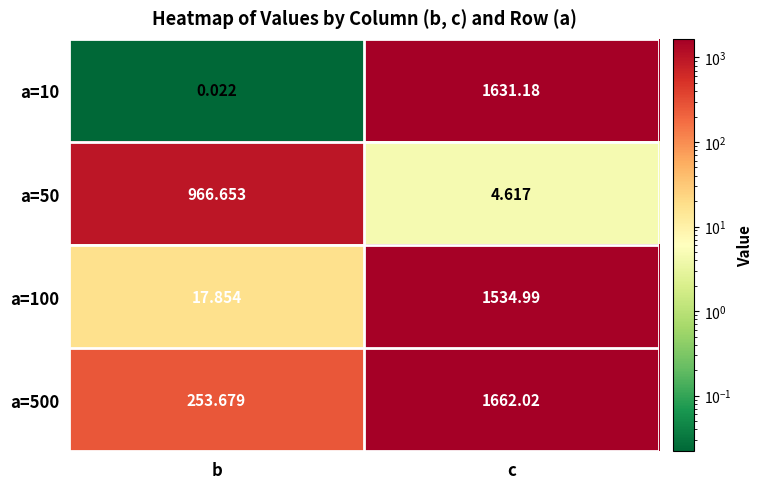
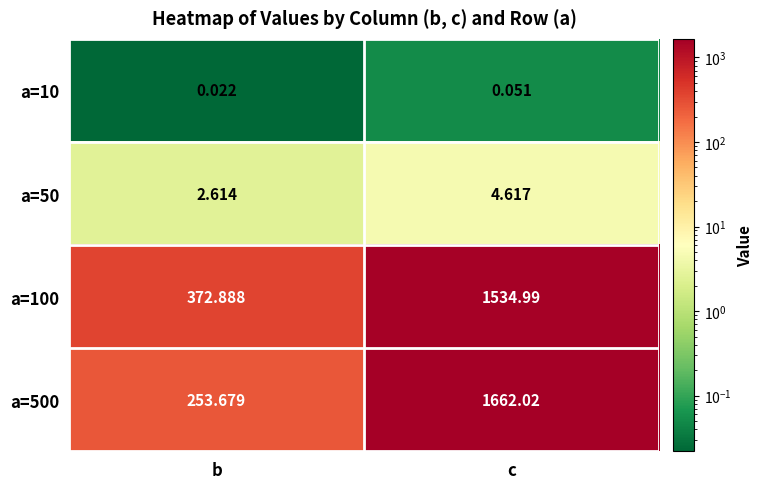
a=10, c: 1631.18 -> 0.051
a=50, b: 966.653 -> 2.614
a=100, b: 17.854 -> 372.888
